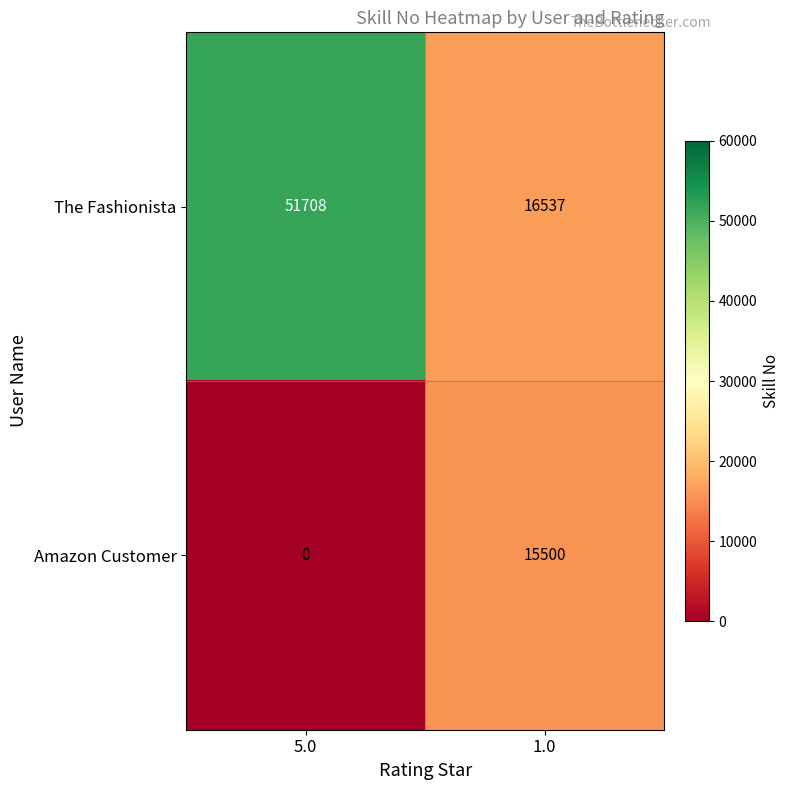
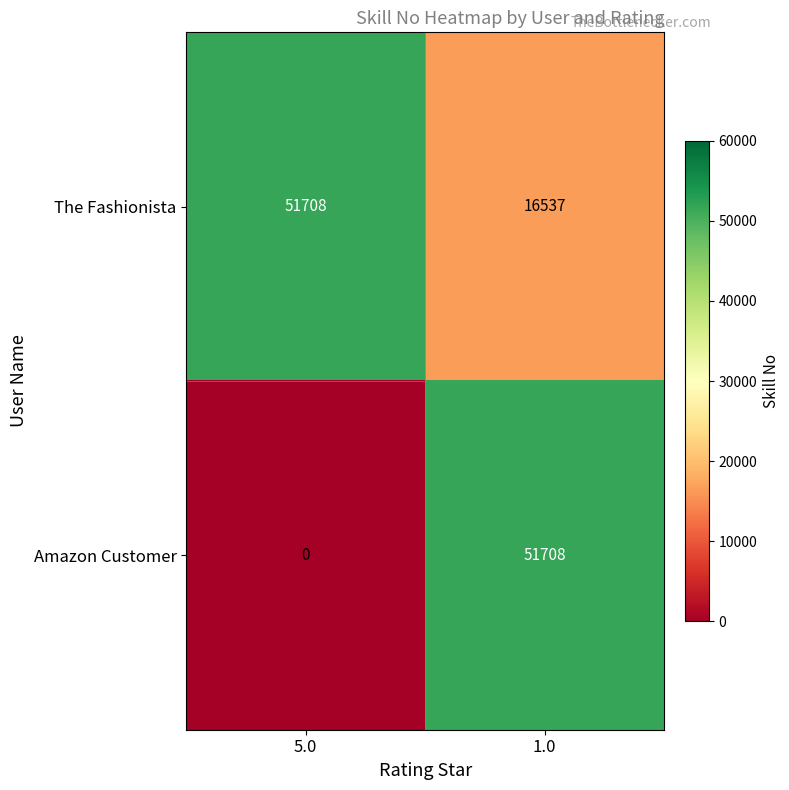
Amazon Customer, 1.0: 15500 -> 51708
